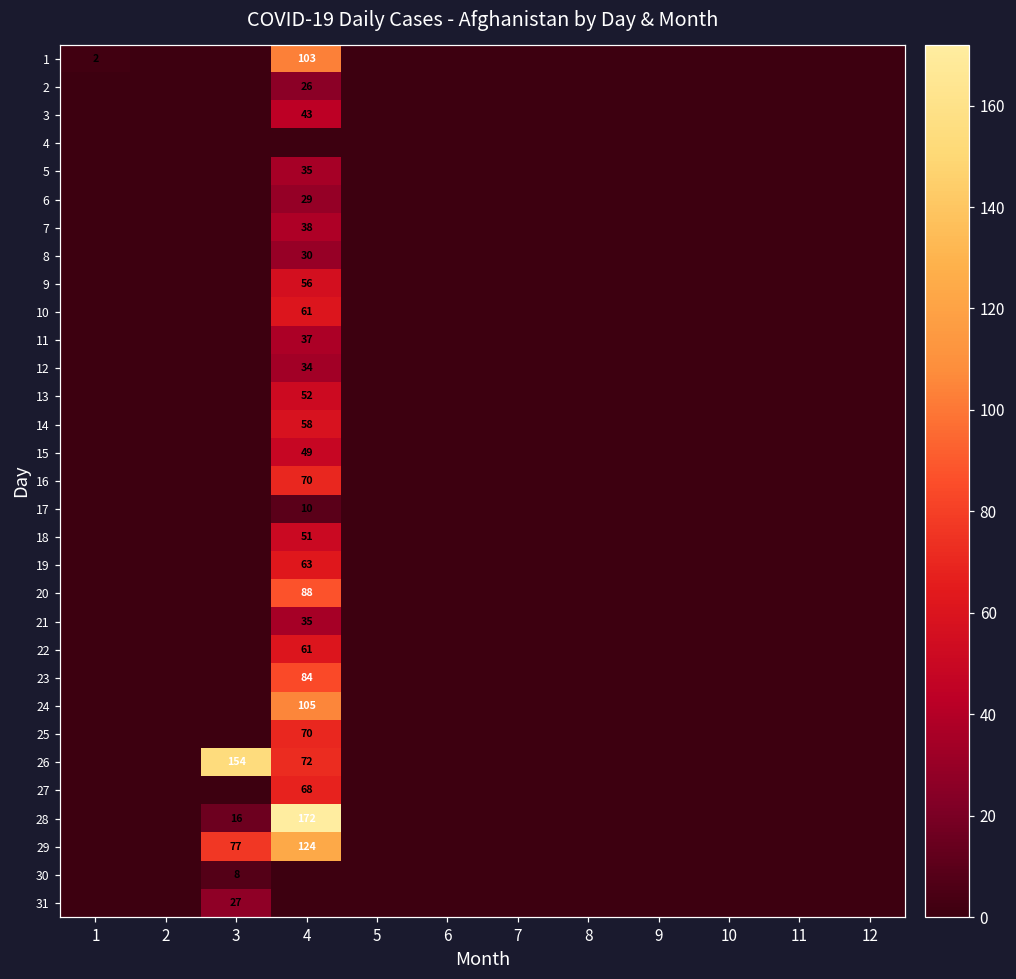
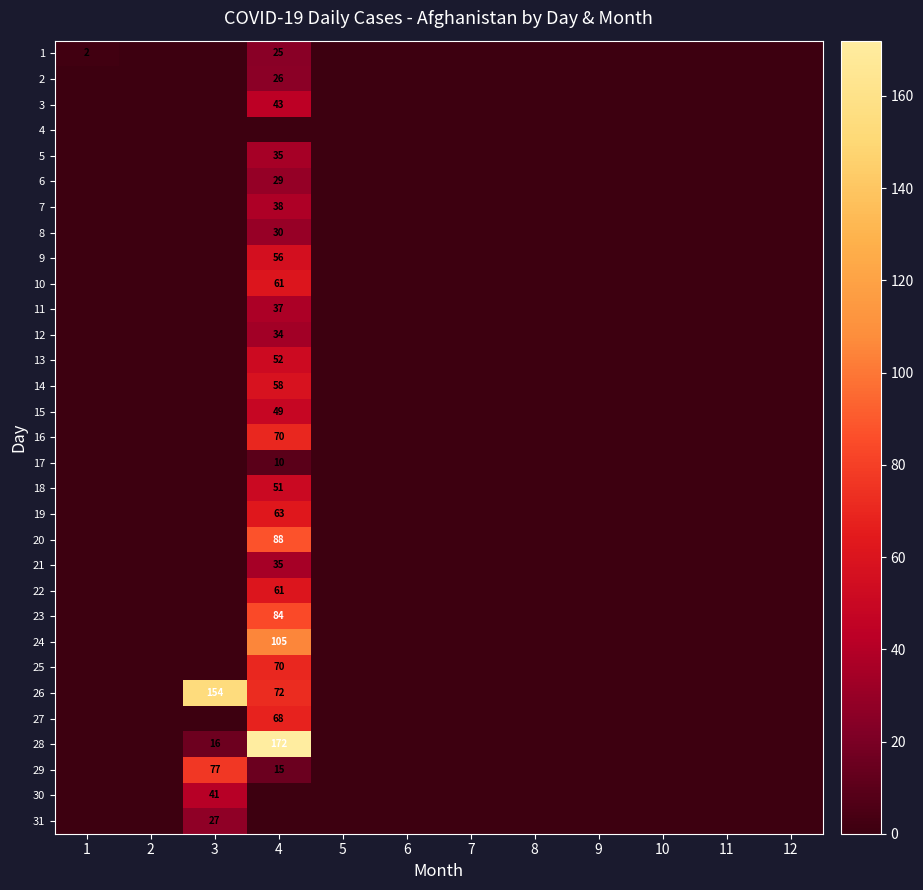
1, 4: 103 -> 25
29, 4: 124 -> 15
30, 3: 8 -> 41
